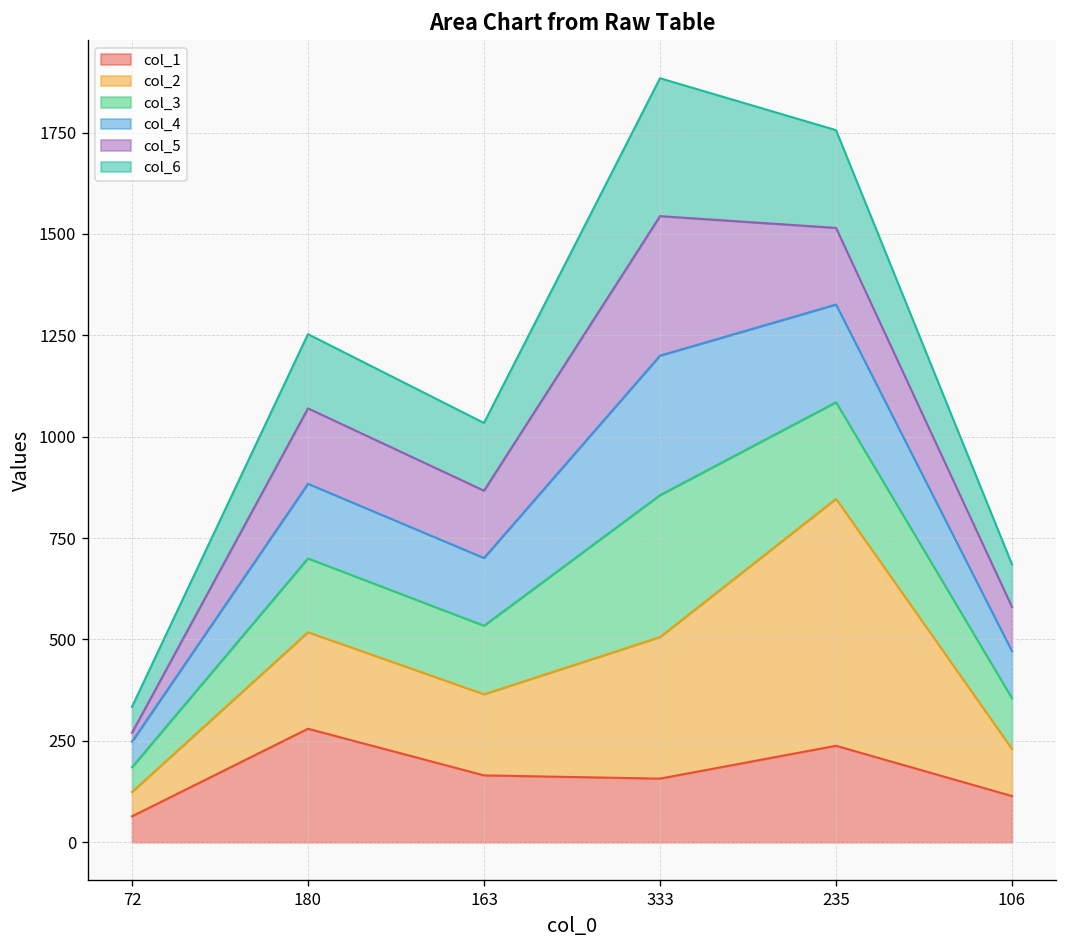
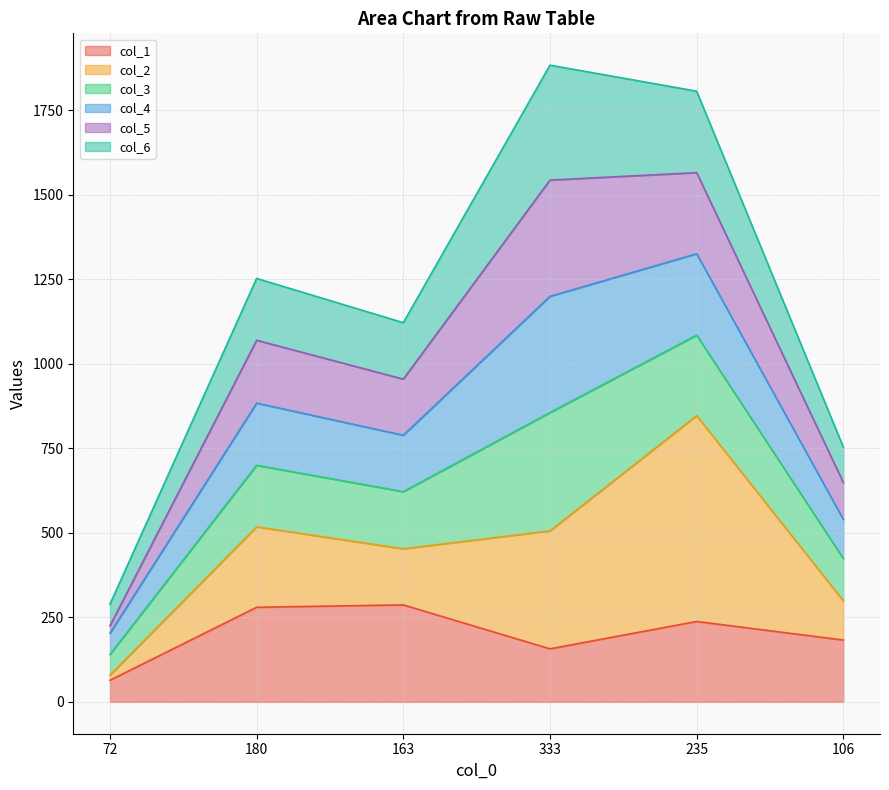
col_2, 72: 60 -> 20
col_1, 163: 170 -> 290
col_2, 163: 200 -> 170
col_5, 235: 190 -> 240
col_1, 106: 110 -> 180
